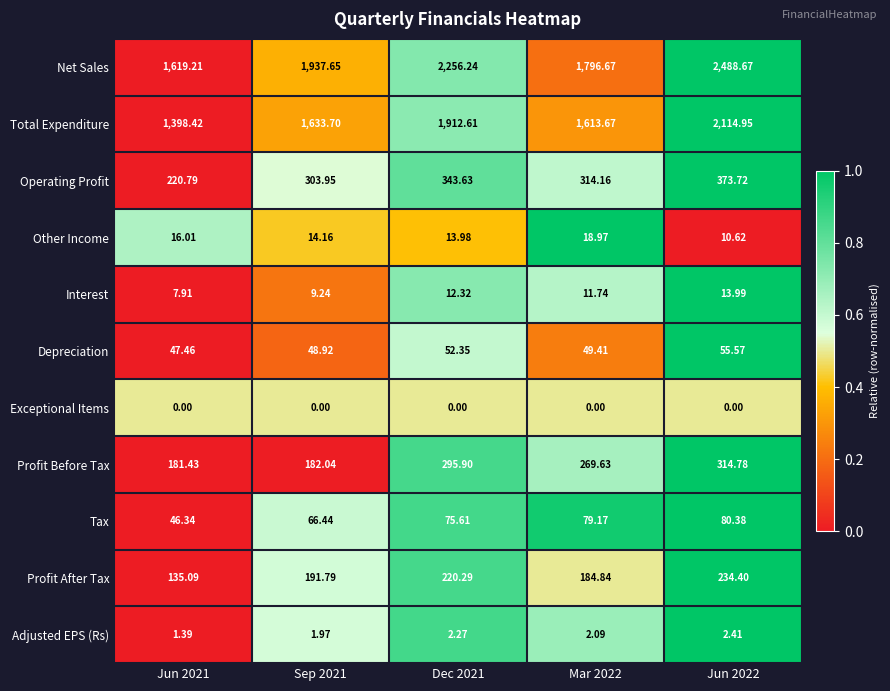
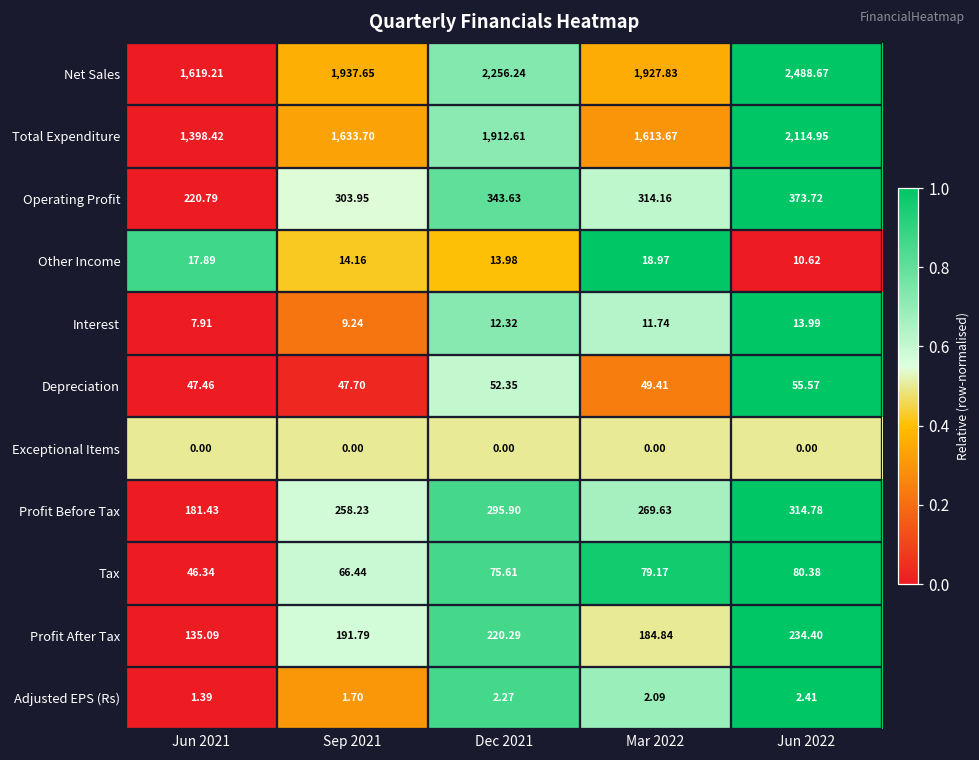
Net Sales, Mar 2022: 1,796.67 -> 1,927.83
Other Income, Jun 2021: 16.01 -> 17.89
Depreciation, Sep 2021: 48.92 -> 47.70
Profit Before Tax, Sep 2021: 182.04 -> 258.23
Adjusted EPS (Rs), Sep 2021: 1.97 -> 1.70
